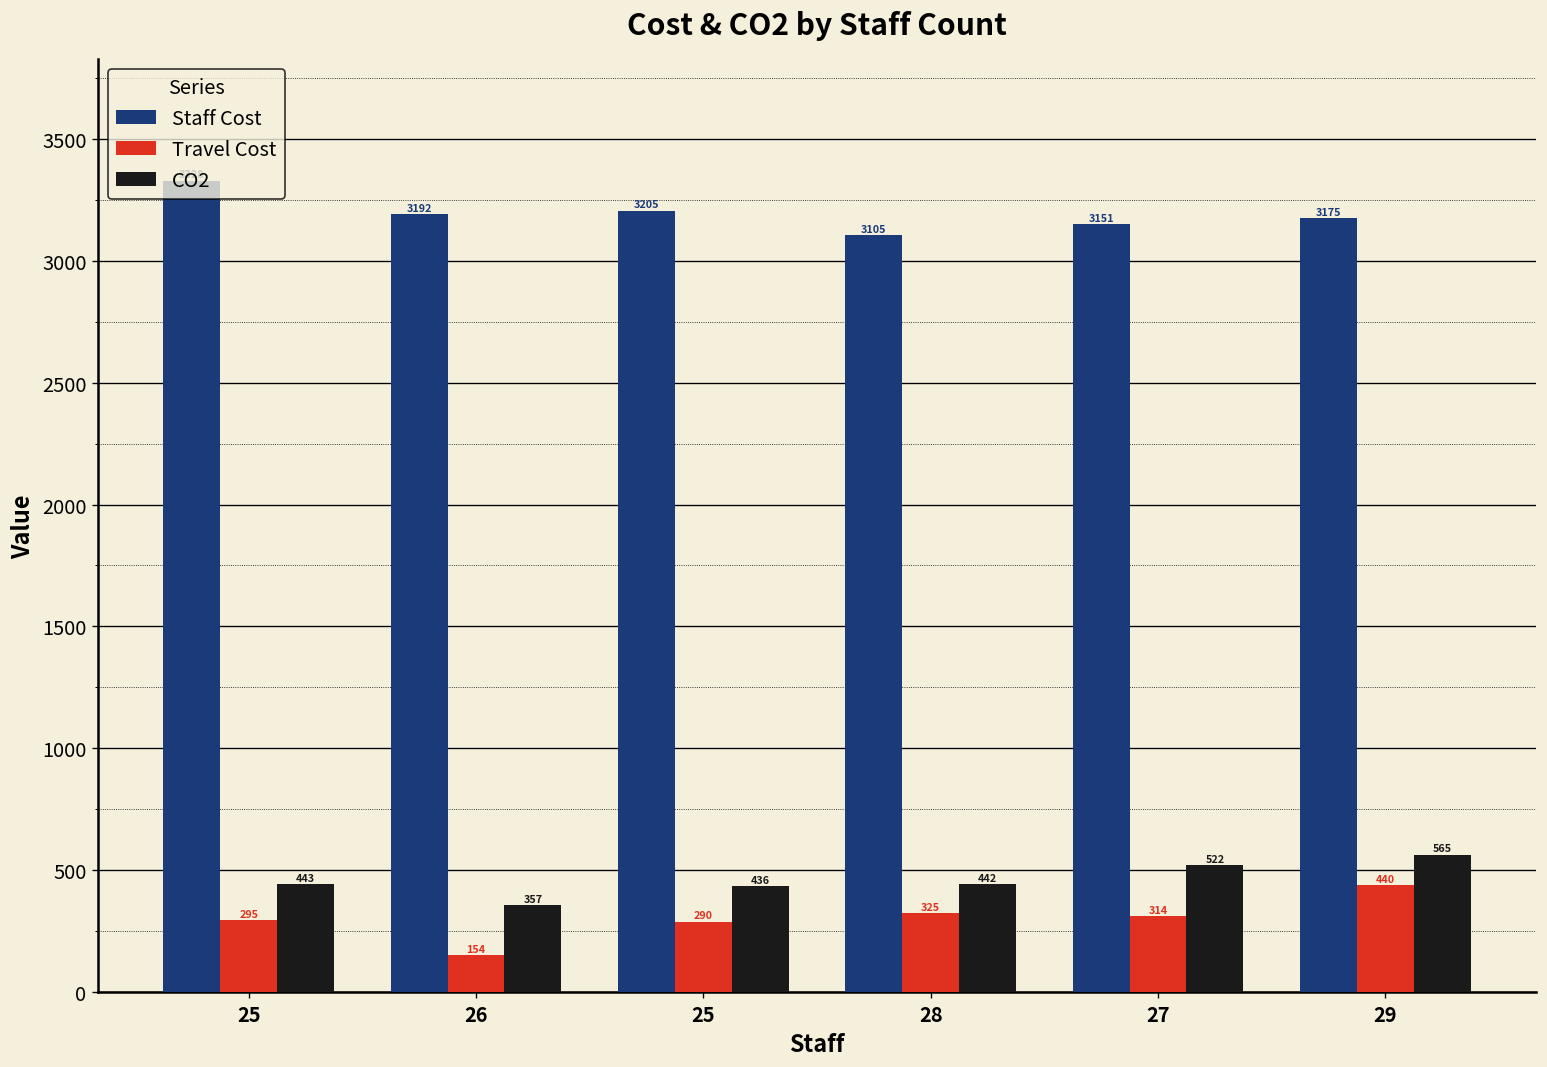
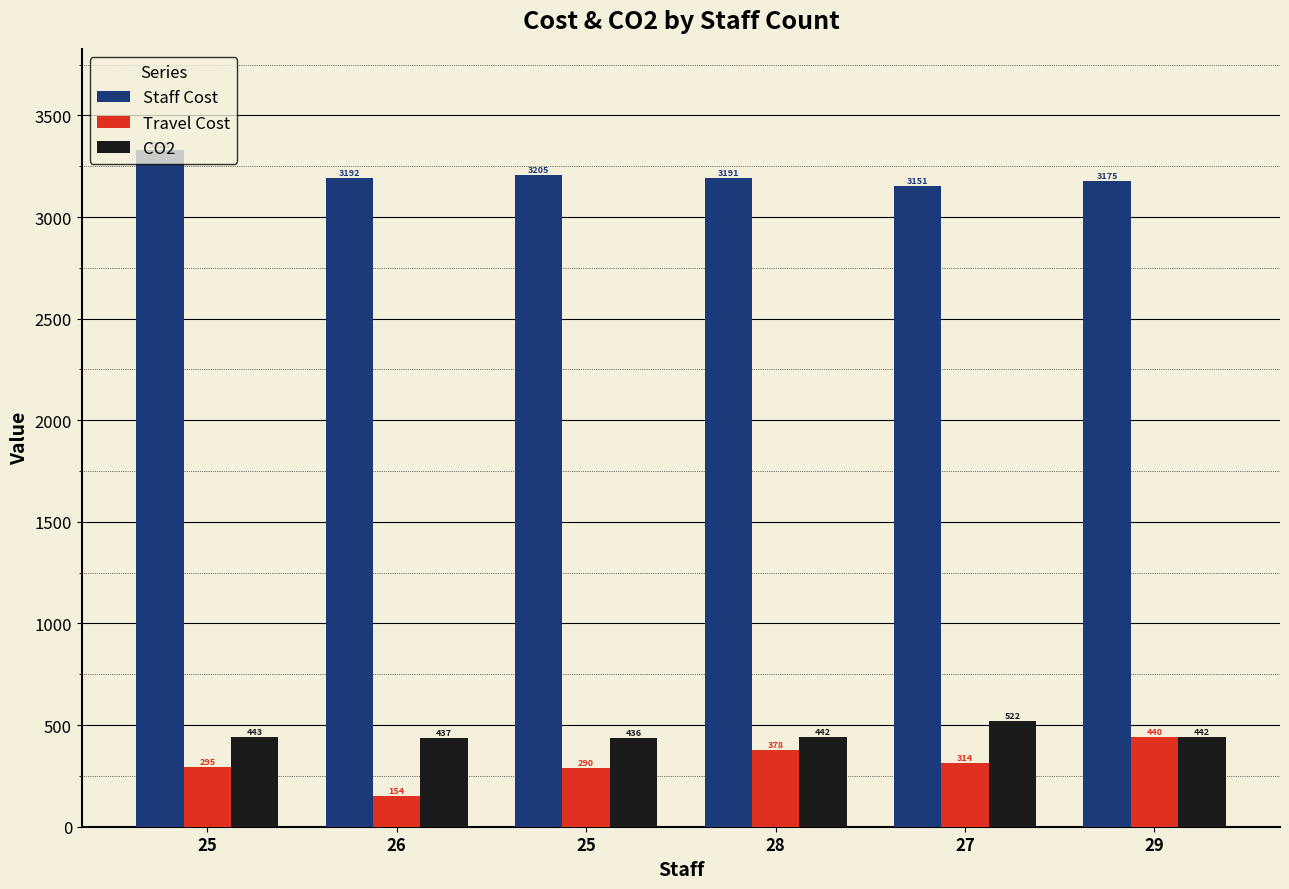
CO2, 26: 357 -> 437
Staff Cost, 28: 3105 -> 3191
Travel Cost, 28: 325 -> 378
CO2, 29: 565 -> 442
